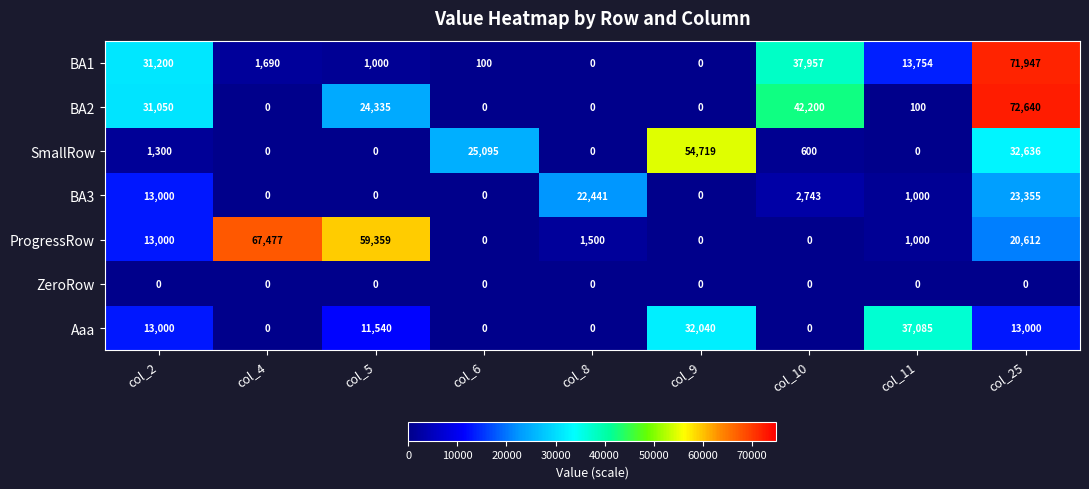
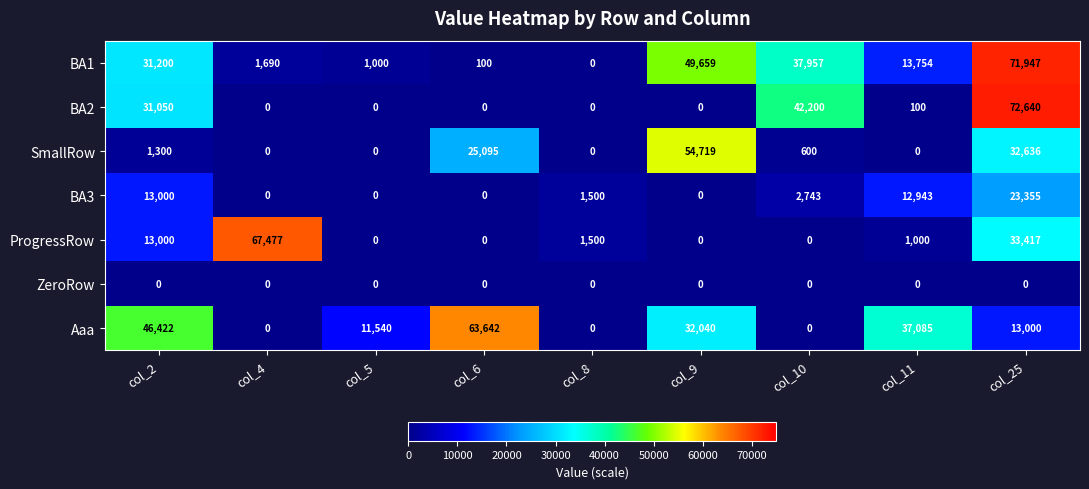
BA1, col_9: 0 -> 49,659
BA2, col_5: 24,335 -> 0
BA3, col_8: 22,441 -> 1,500
BA3, col_11: 1,000 -> 12,943
ProgressRow, col_5: 59,359 -> 0
ProgressRow, col_25: 20,612 -> 33,417
Aaa, col_2: 13,000 -> 46,422
Aaa, col_6: 0 -> 63,642
